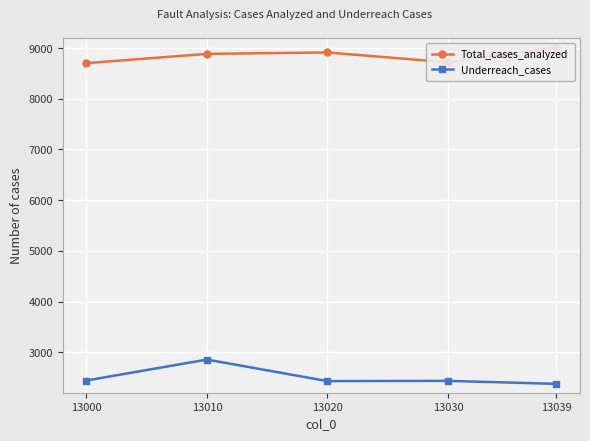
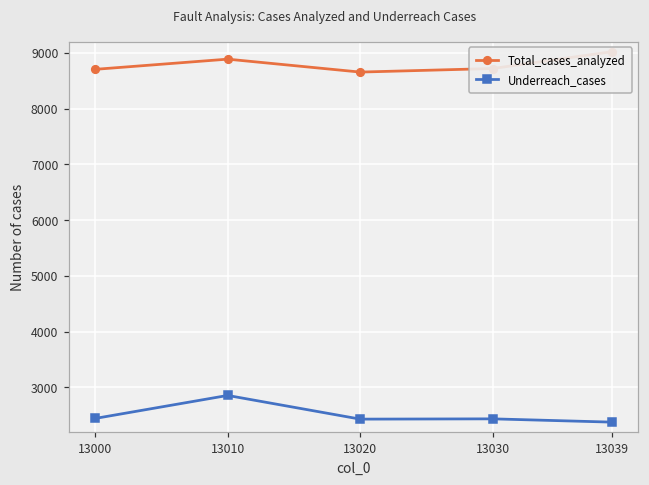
Total_cases_analyzed, 13020: 8900 -> 8700
